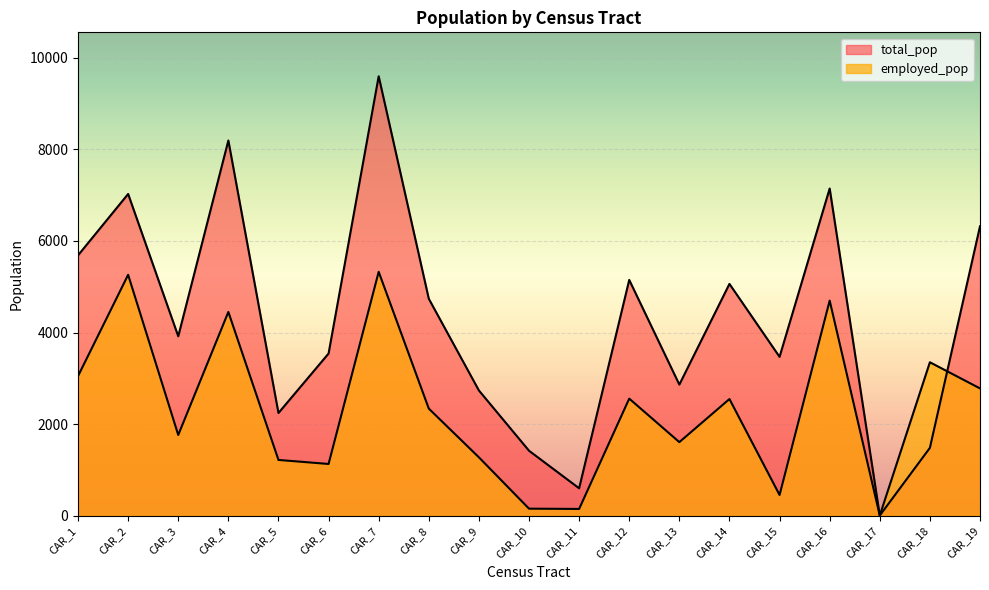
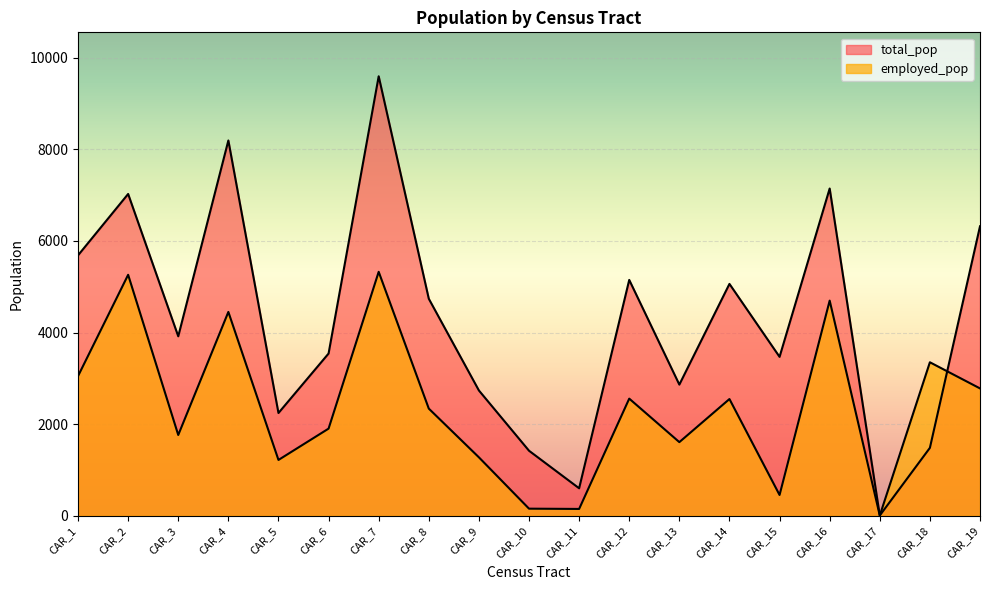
employed_pop, CAR_6: 1100 -> 1900
